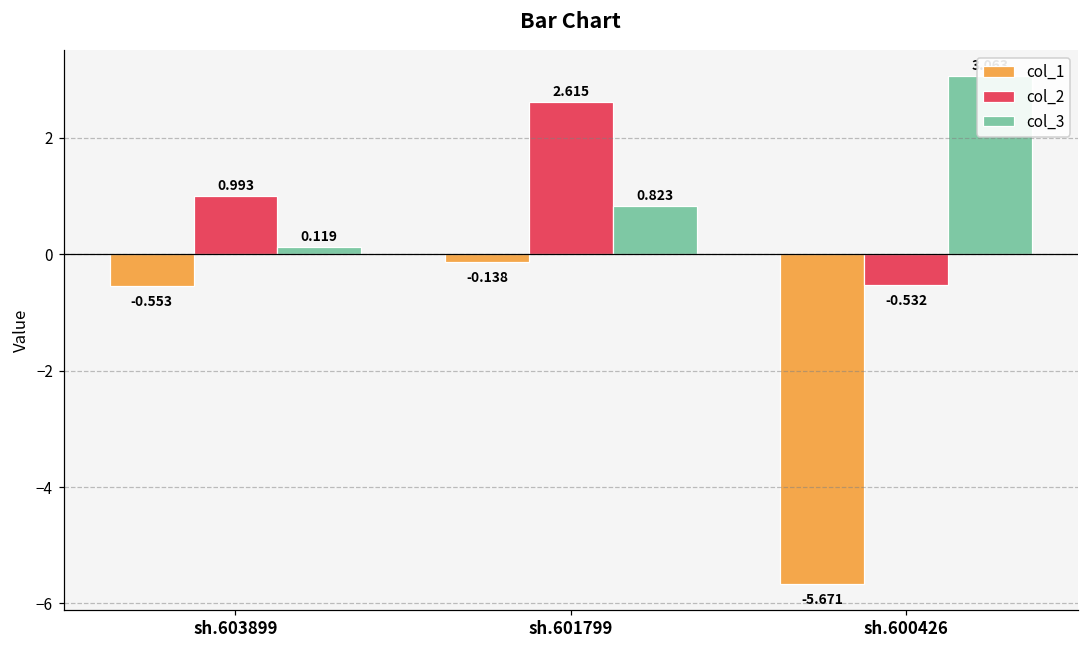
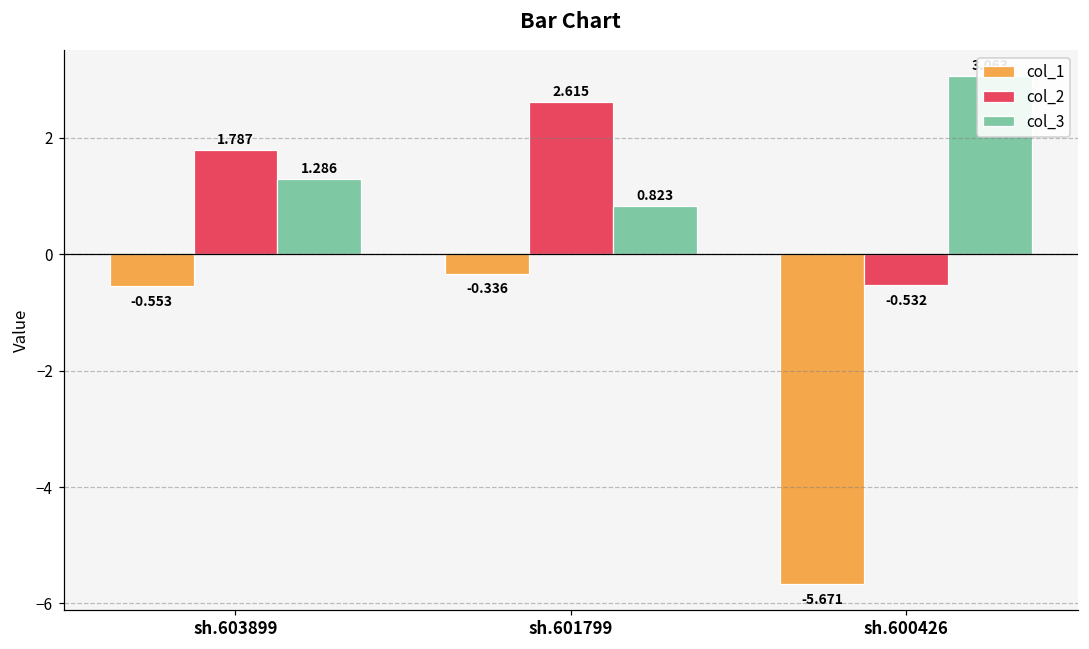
col_2, sh.603899: 0.993 -> 1.787
col_3, sh.603899: 0.119 -> 1.286
col_1, sh.601799: -0.138 -> -0.336
